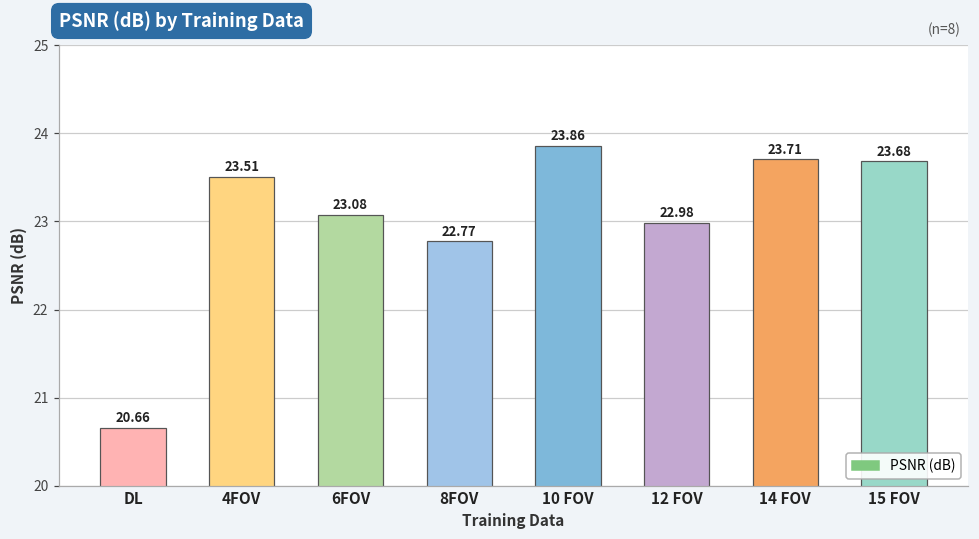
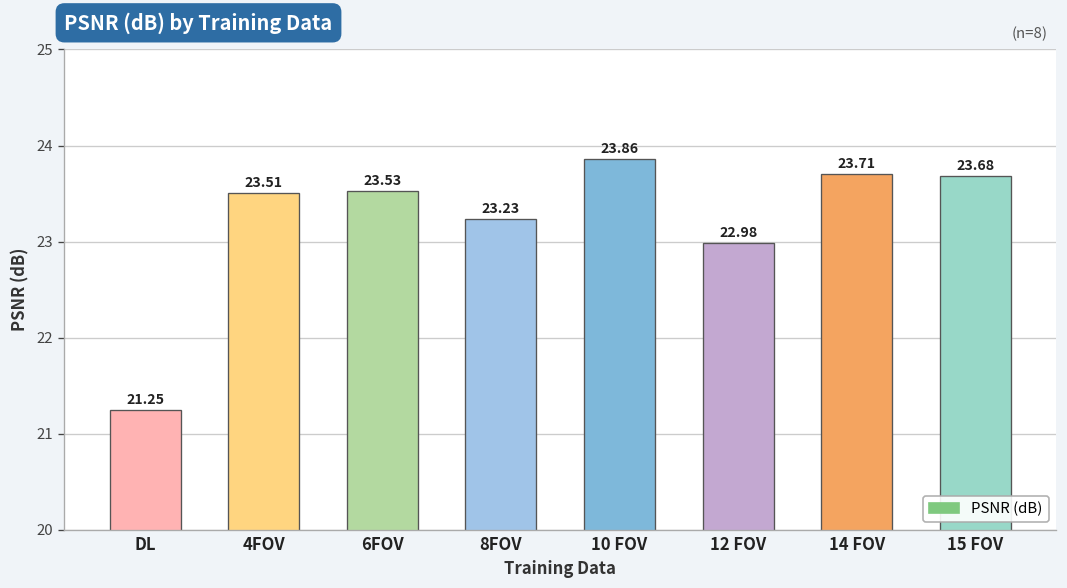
DL: 20.66 -> 21.25
6FOV: 23.08 -> 23.53
8FOV: 22.77 -> 23.23
